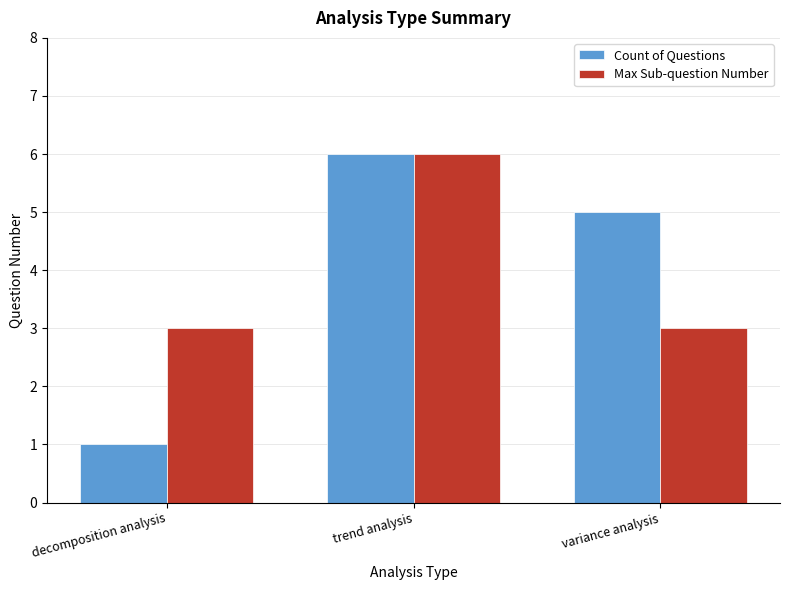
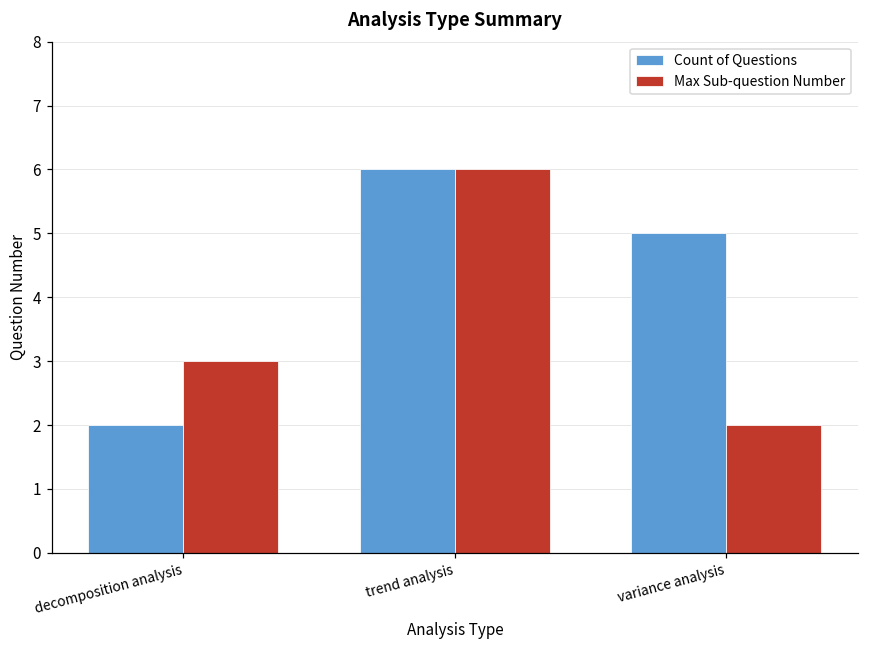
Count of Questions, decomposition analysis: 1 -> 2
Max Sub-question Number, variance analysis: 3 -> 2
